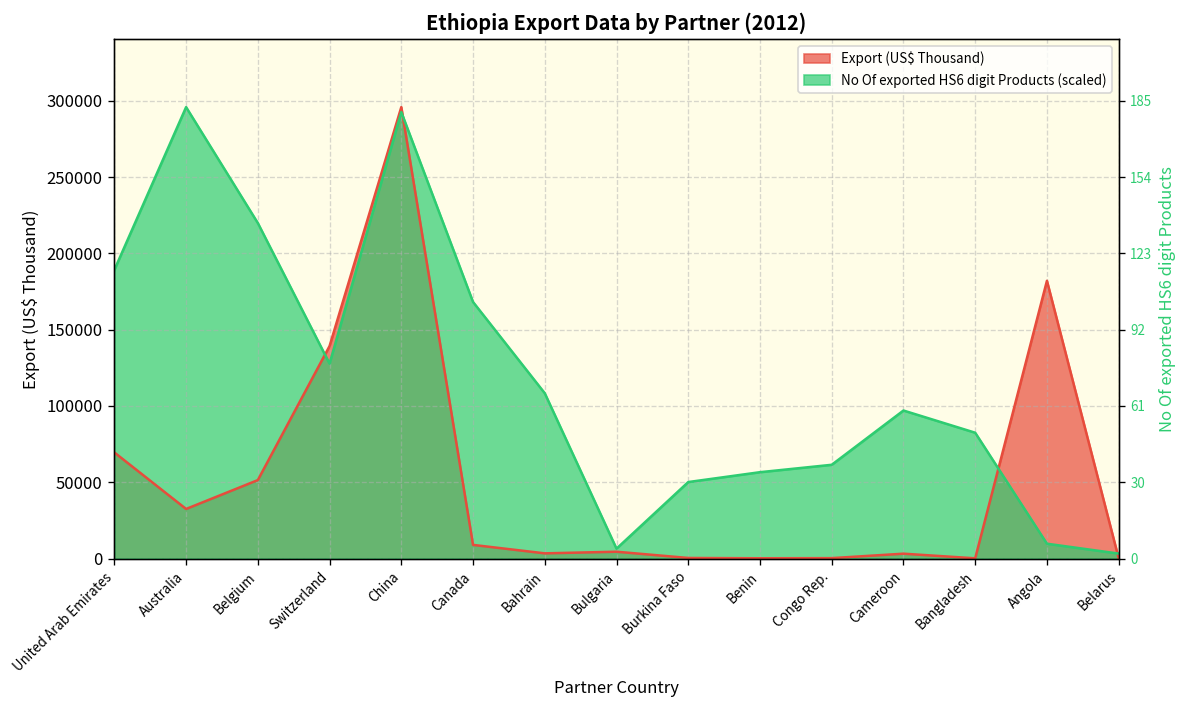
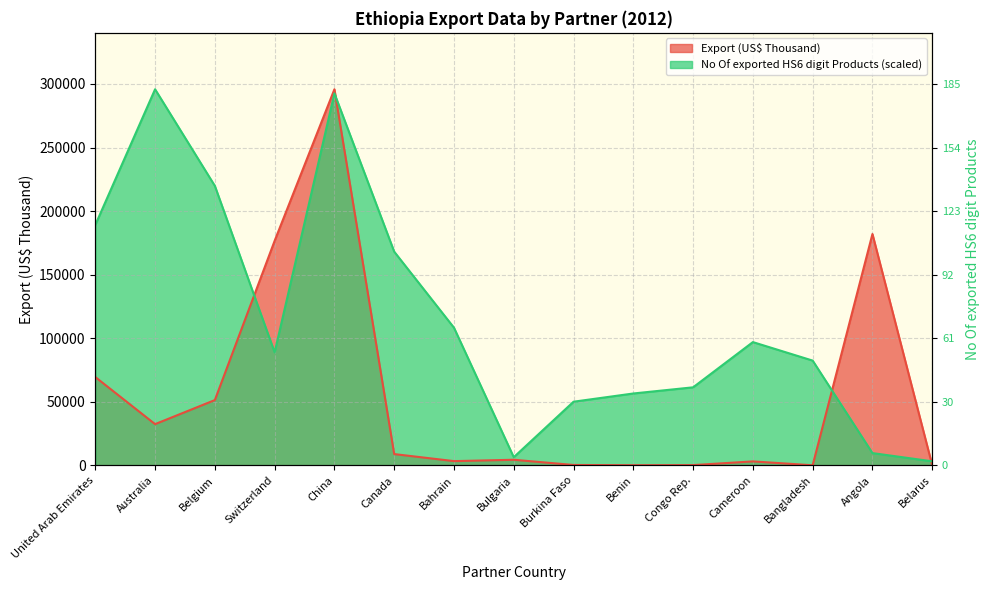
Export (US$ Thousand), Switzerland: 139000 -> 177000
No Of exported HS6 digit Products (scaled), Switzerland: 128000 -> 89000
